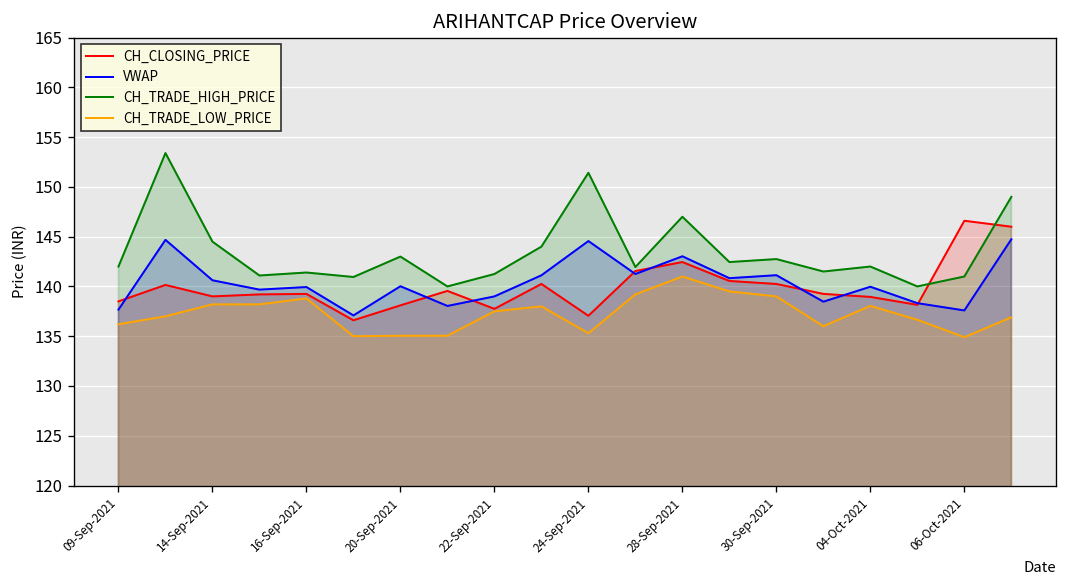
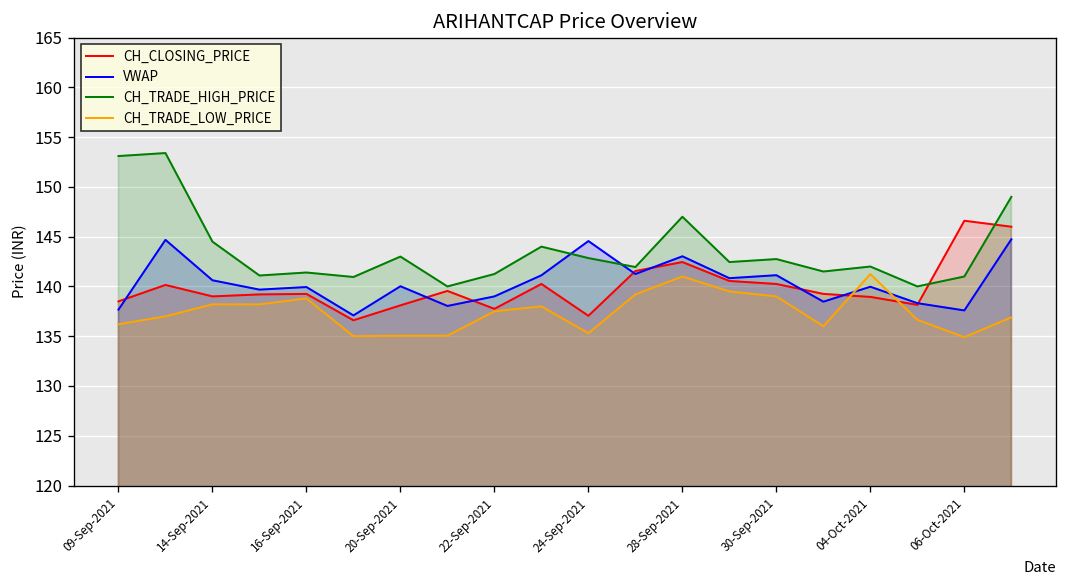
CH_TRADE_HIGH_PRICE, 09-Sep-2021: 142 -> 153
CH_TRADE_HIGH_PRICE, 24-Sep-2021: 151 -> 143
CH_TRADE_LOW_PRICE, 04-Oct-2021: 138 -> 141
